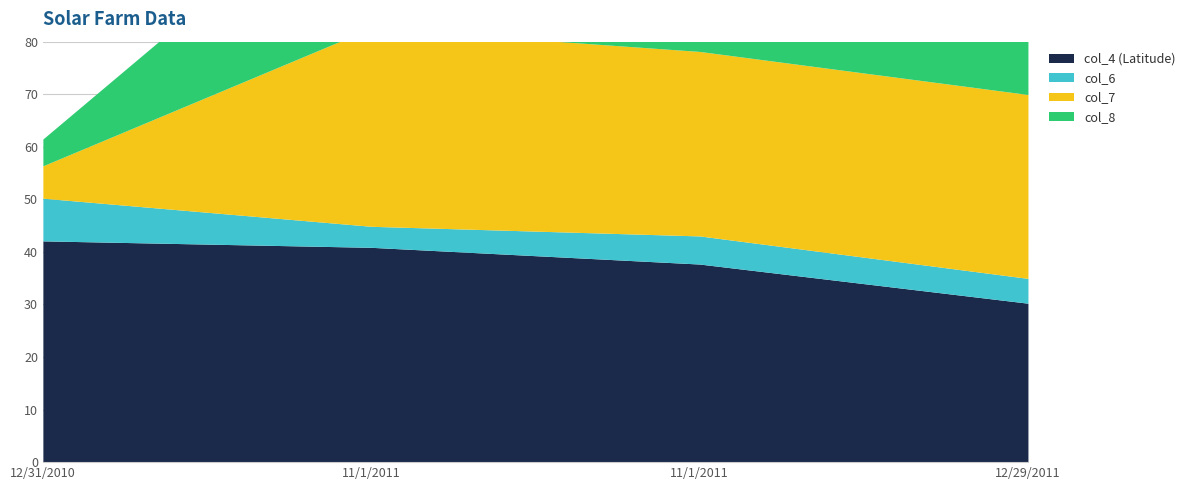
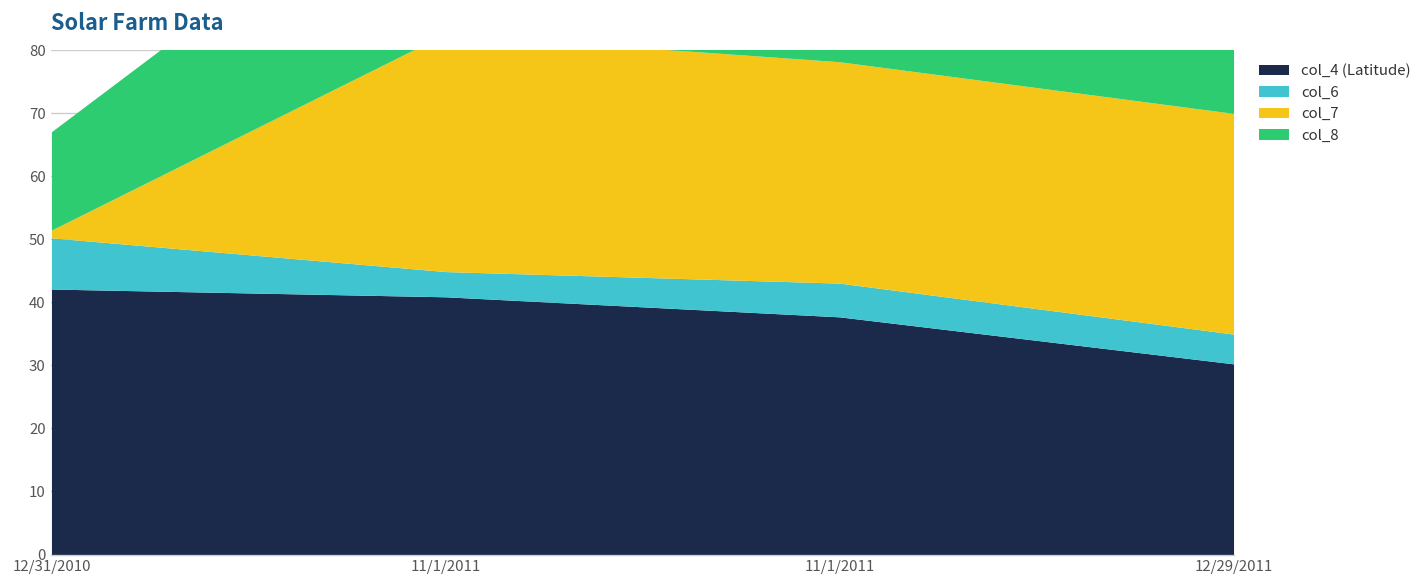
col_7, 12/31/2010: 6 -> 1
col_8, 12/31/2010: 5 -> 16
